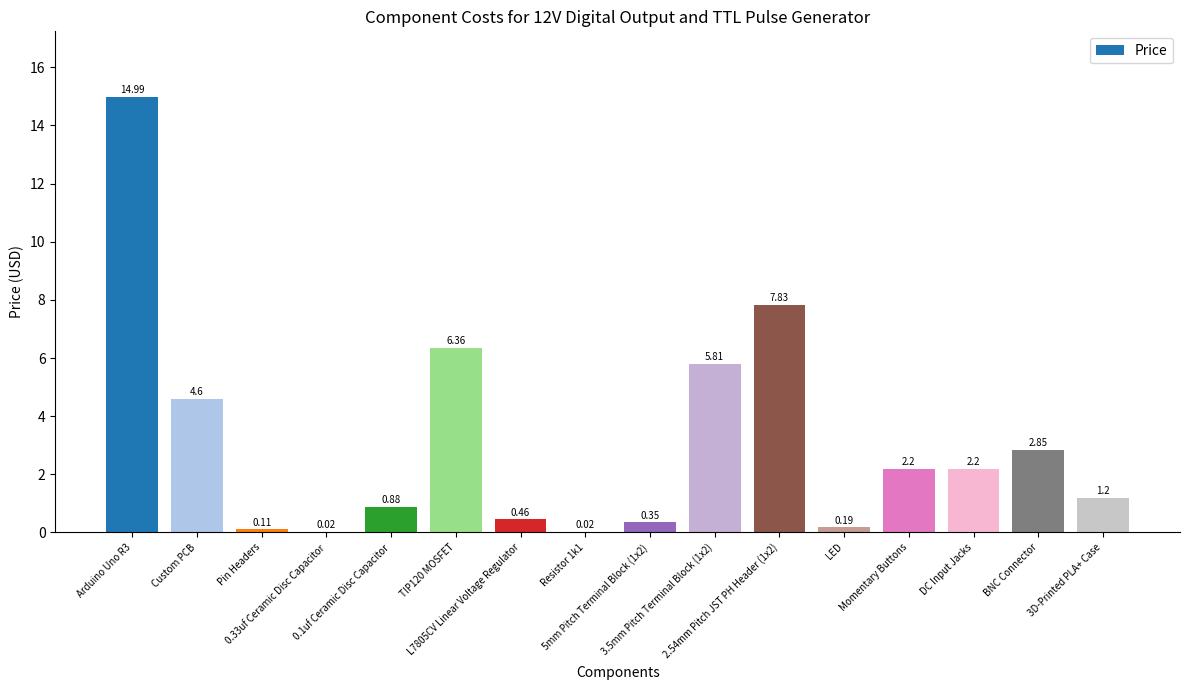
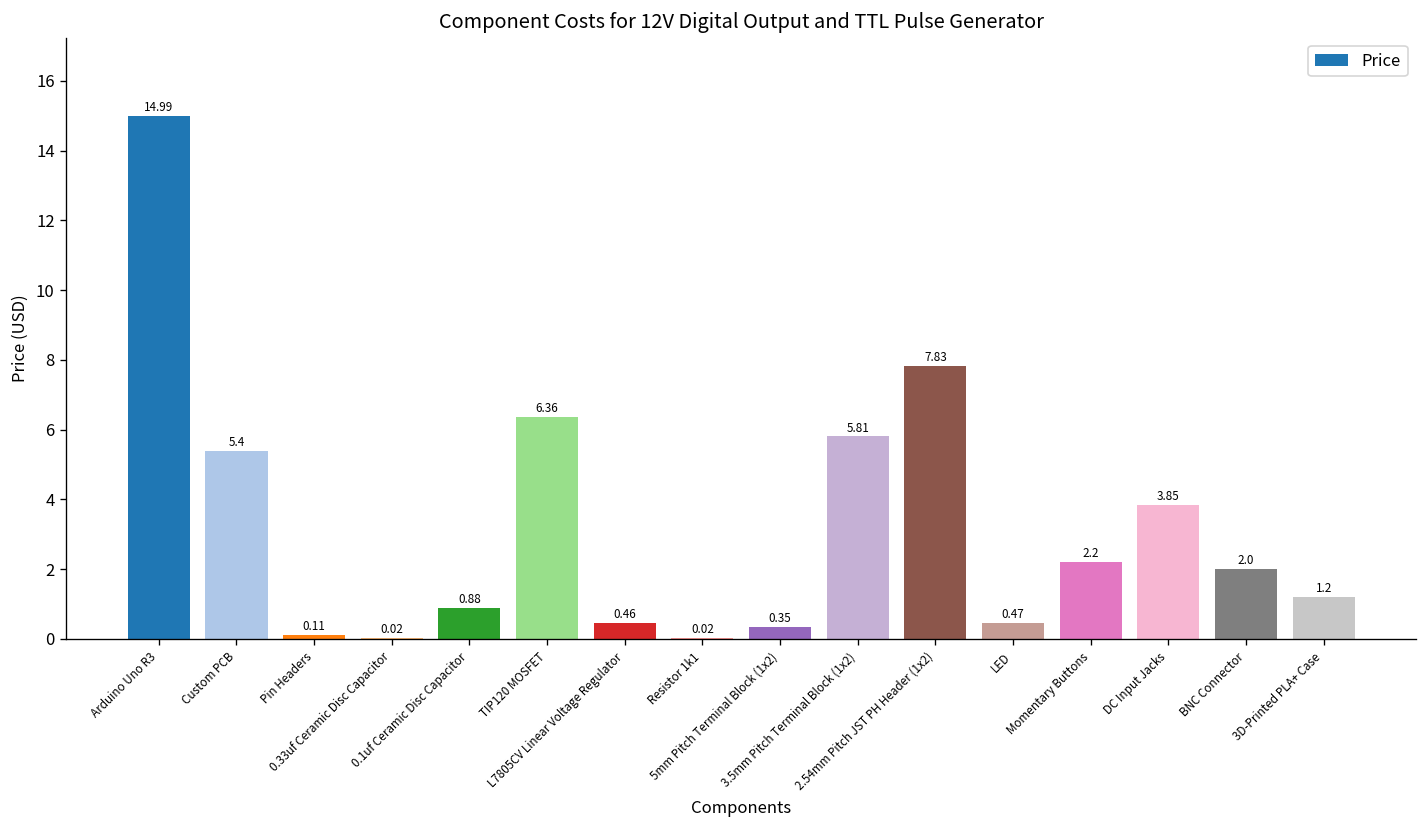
Custom PCB: 4.6 -> 5.4
LED: 0.19 -> 0.47
DC Input Jacks: 2.2 -> 3.85
BNC Connector: 2.85 -> 2.0
